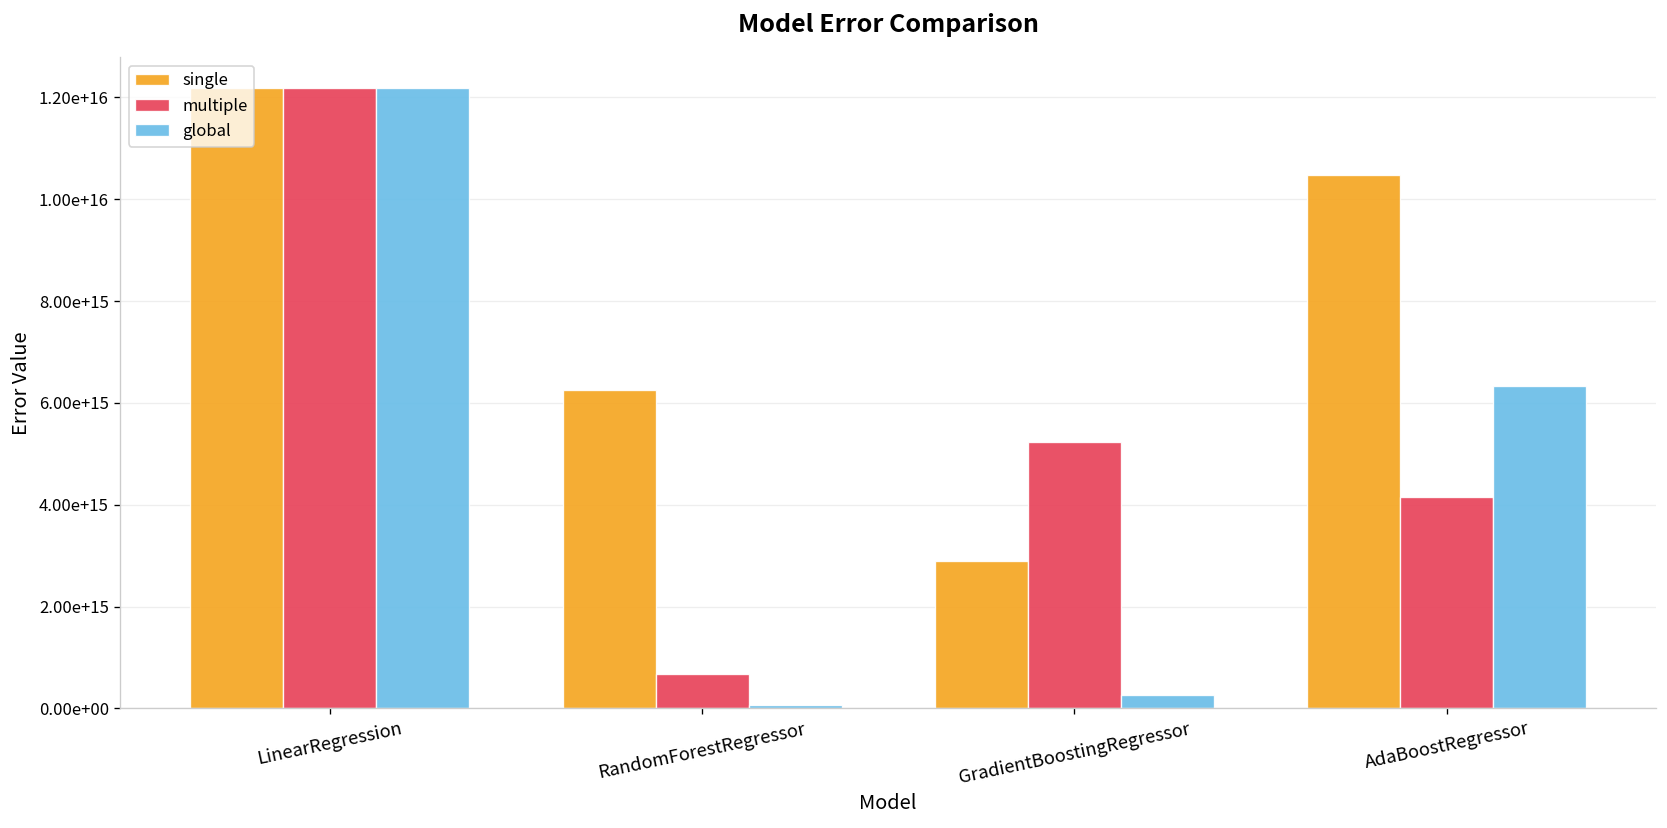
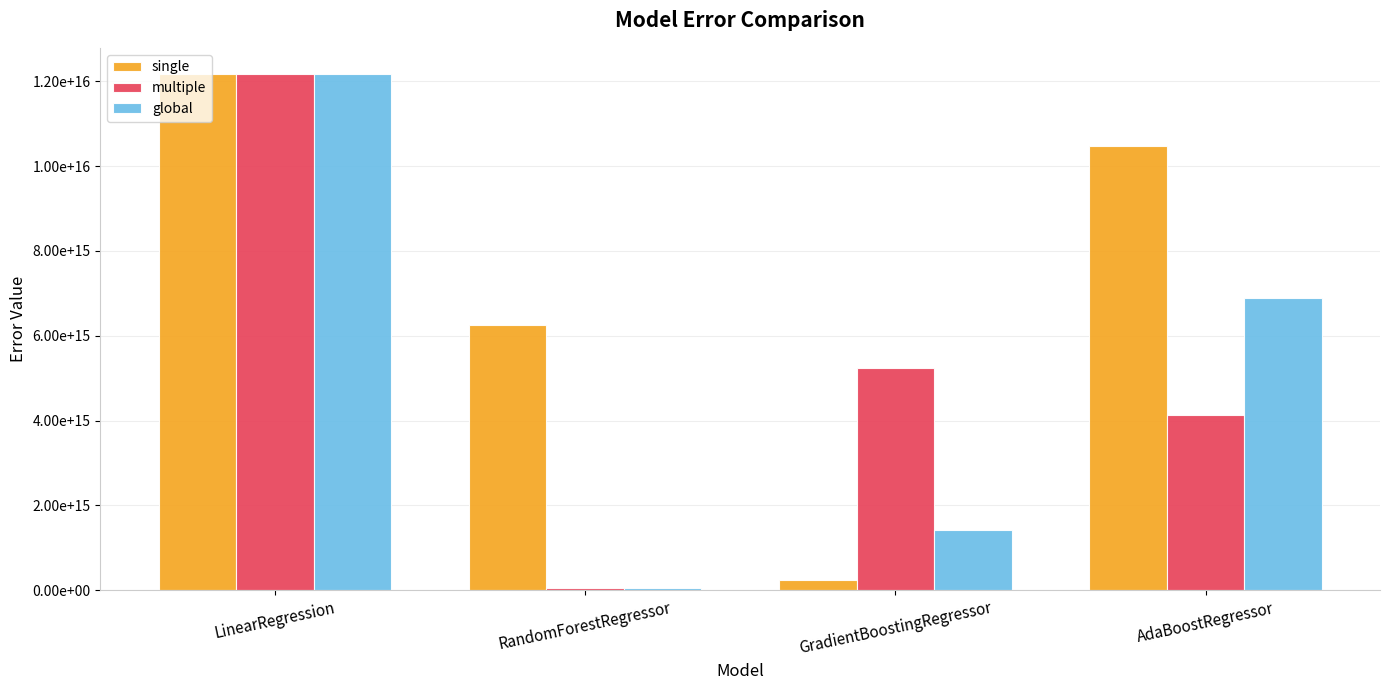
multiple, RandomForestRegressor: 700000000000000 -> 100000000000000
single, GradientBoostingRegressor: 2900000000000000 -> 300000000000000
global, GradientBoostingRegressor: 300000000000000 -> 1400000000000000
global, AdaBoostRegressor: 6300000000000000 -> 6900000000000000
